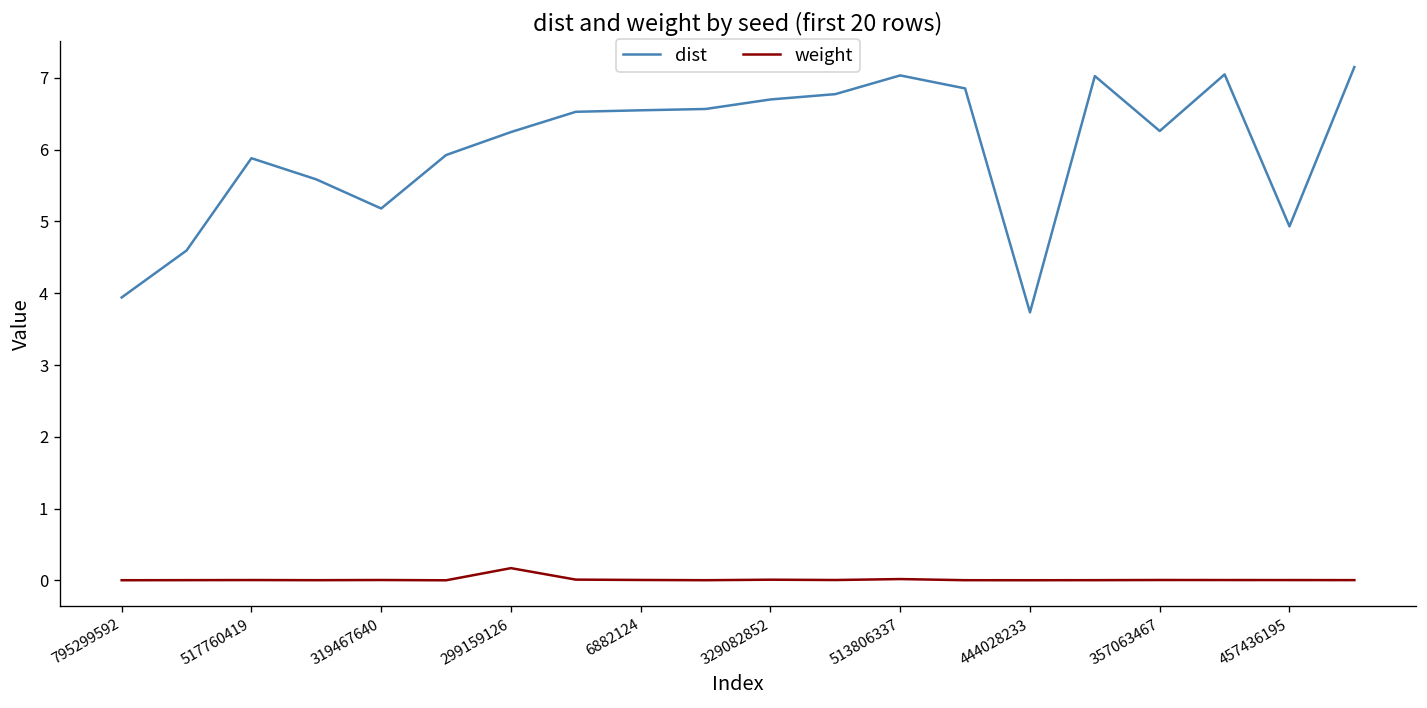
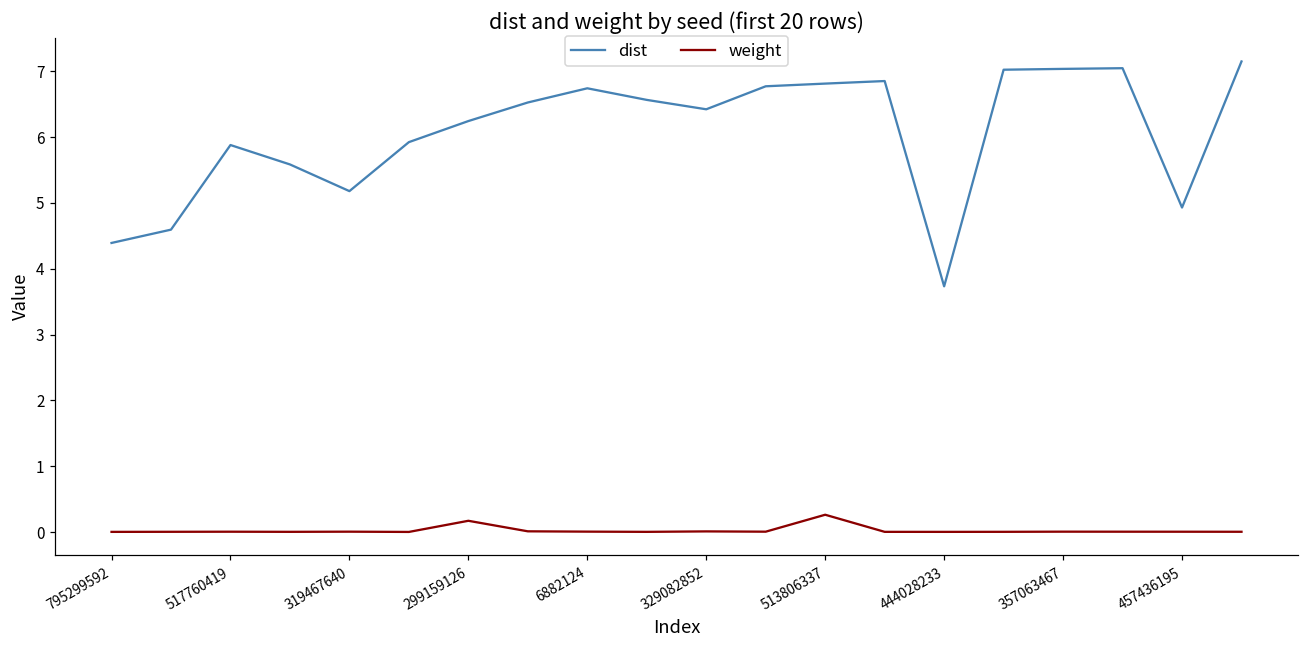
dist, 795299592: 3.9 -> 4.4
dist, 6882124: 6.5 -> 6.7
dist, 329082852: 6.7 -> 6.4
dist, 513806337: 7.0 -> 6.8
weight, 513806337: 0.0 -> 0.3
dist, 357063467: 6.3 -> 7.0
